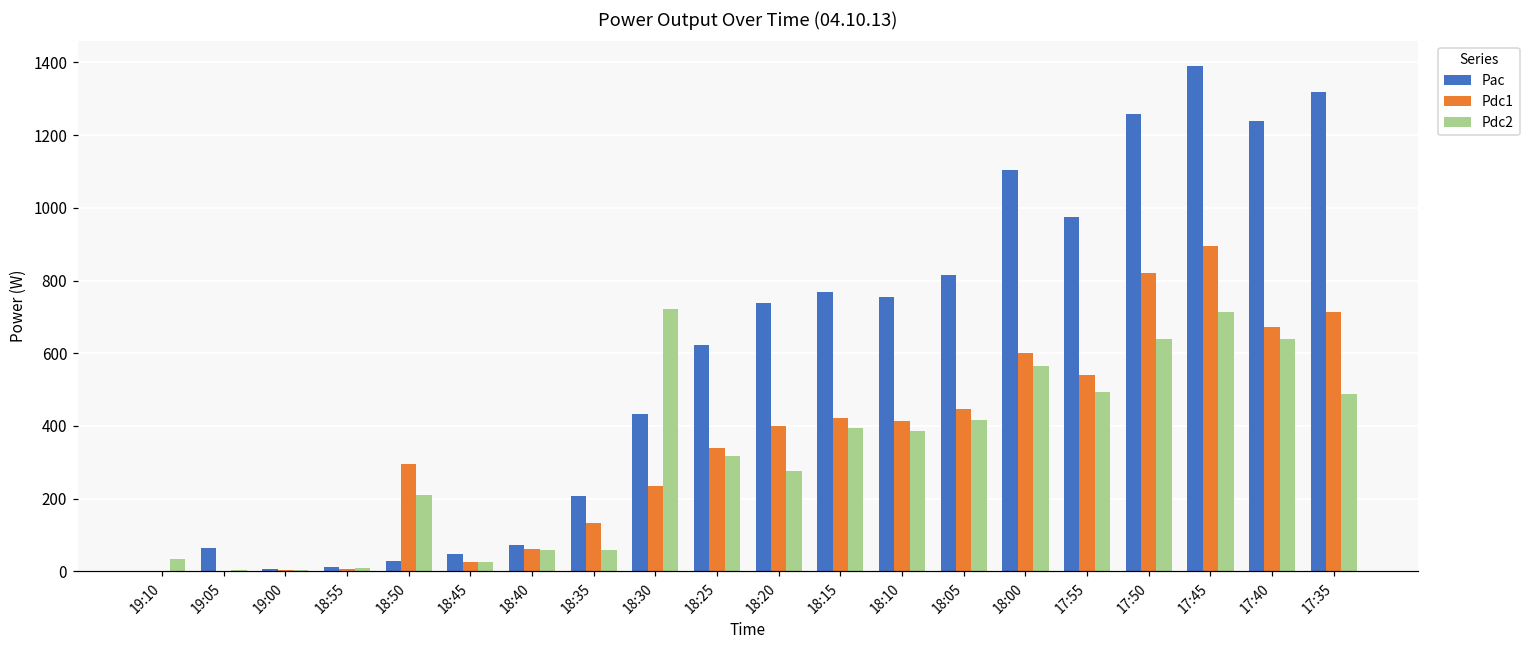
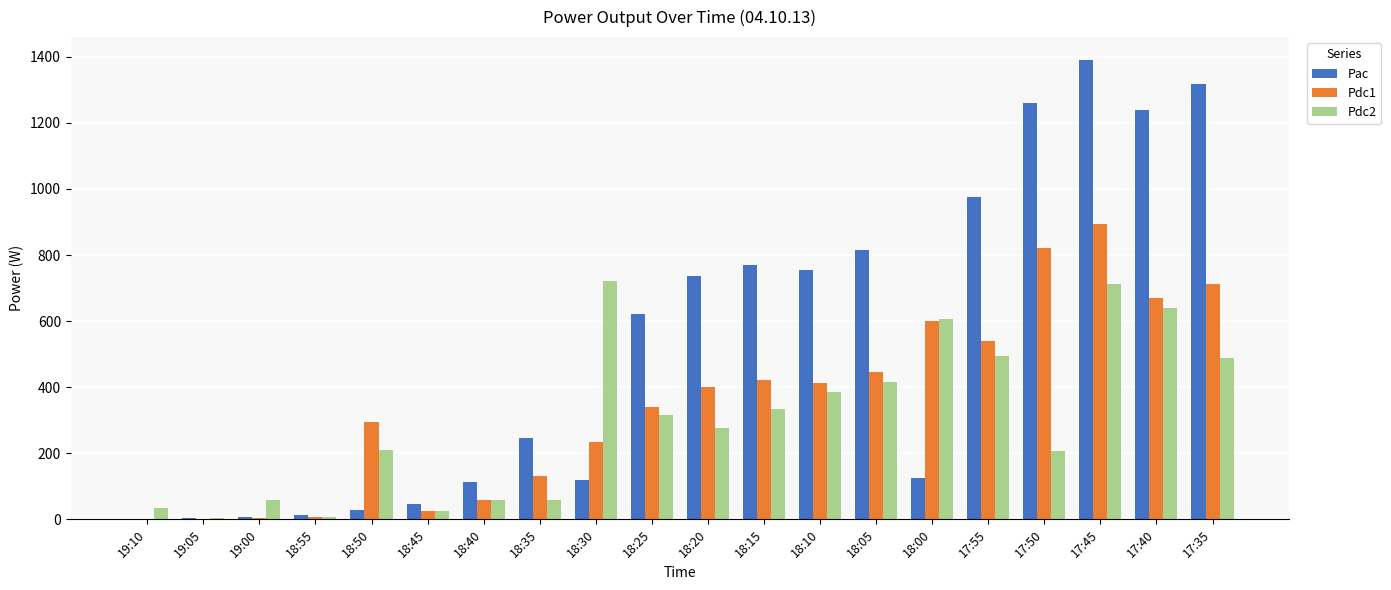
Pac, 19:05: 60 -> 0
Pdc2, 19:00: 0 -> 60
Pac, 18:40: 70 -> 110
Pac, 18:35: 210 -> 250
Pac, 18:30: 430 -> 120
Pdc2, 18:15: 390 -> 330
Pac, 18:00: 1100 -> 120
Pdc2, 18:00: 570 -> 610
Pdc2, 17:50: 640 -> 210
